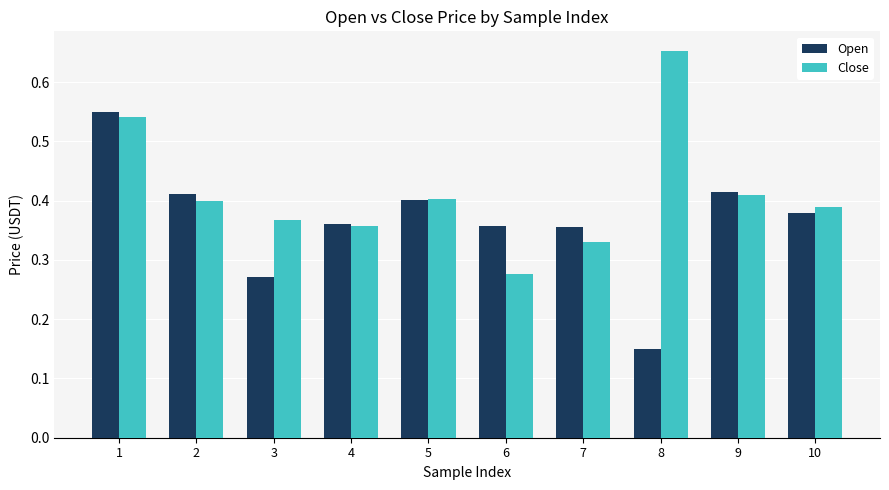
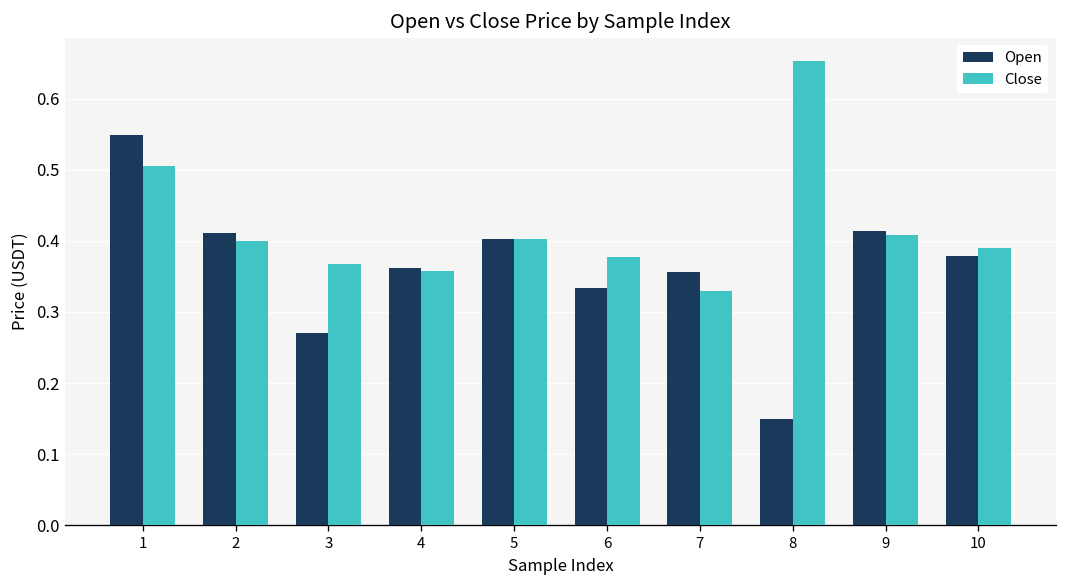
Close, 1: 0.54 -> 0.51
Open, 6: 0.36 -> 0.33
Close, 6: 0.28 -> 0.38
